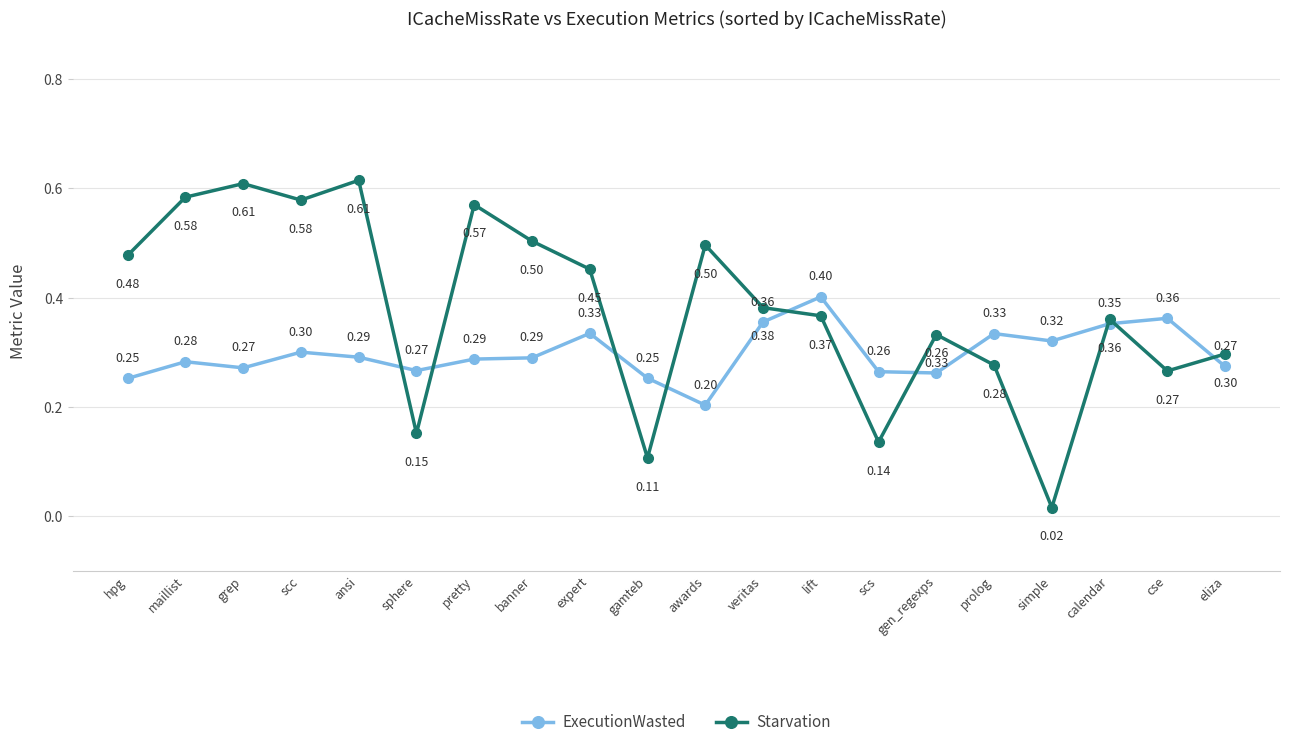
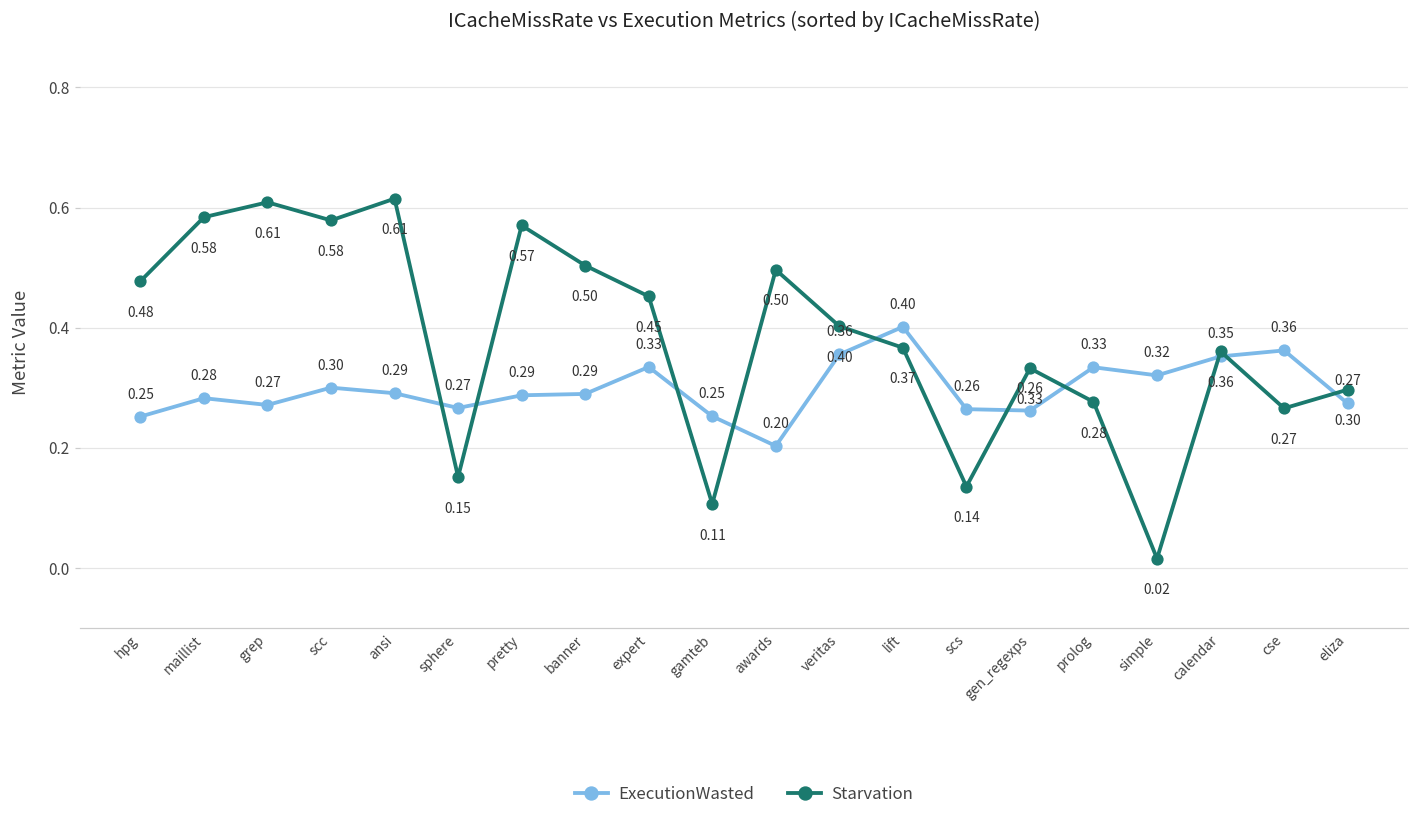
Starvation, veritas: 0.38 -> 0.40
